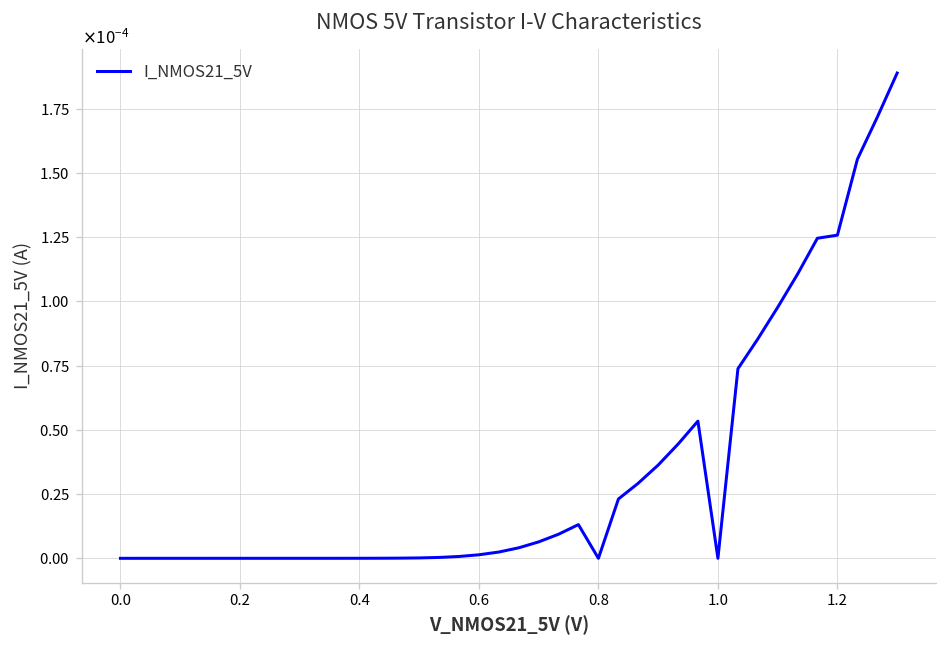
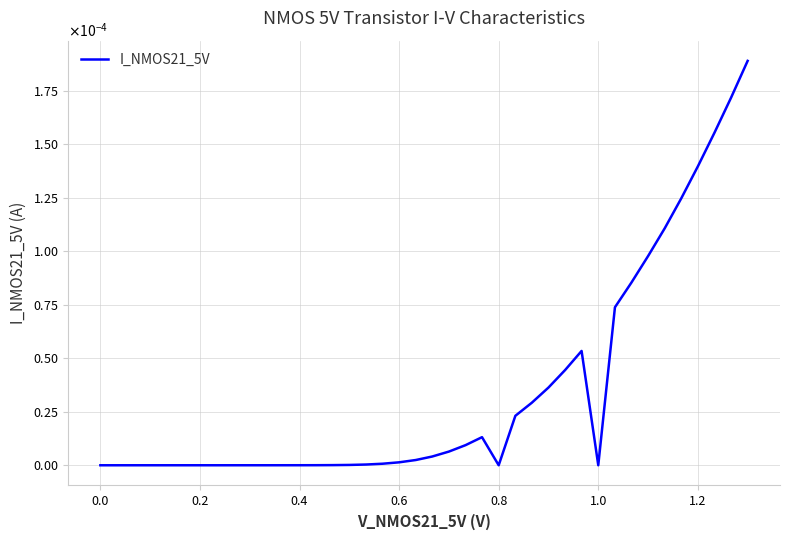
1.2: 0.000126 -> 0.000140
